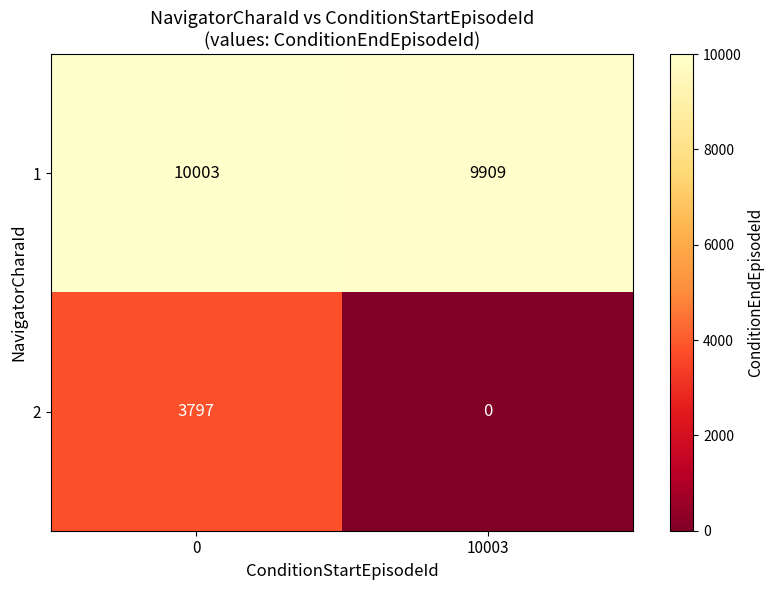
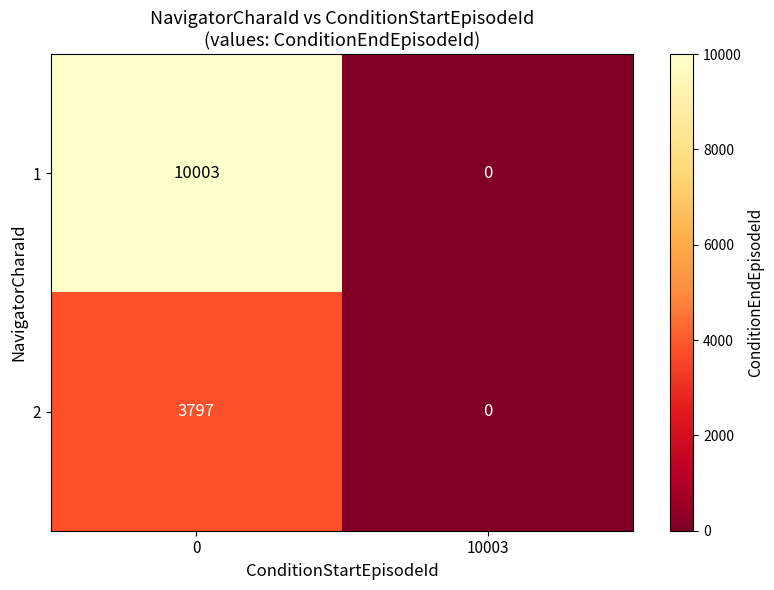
1, 10003: 9909 -> 0
